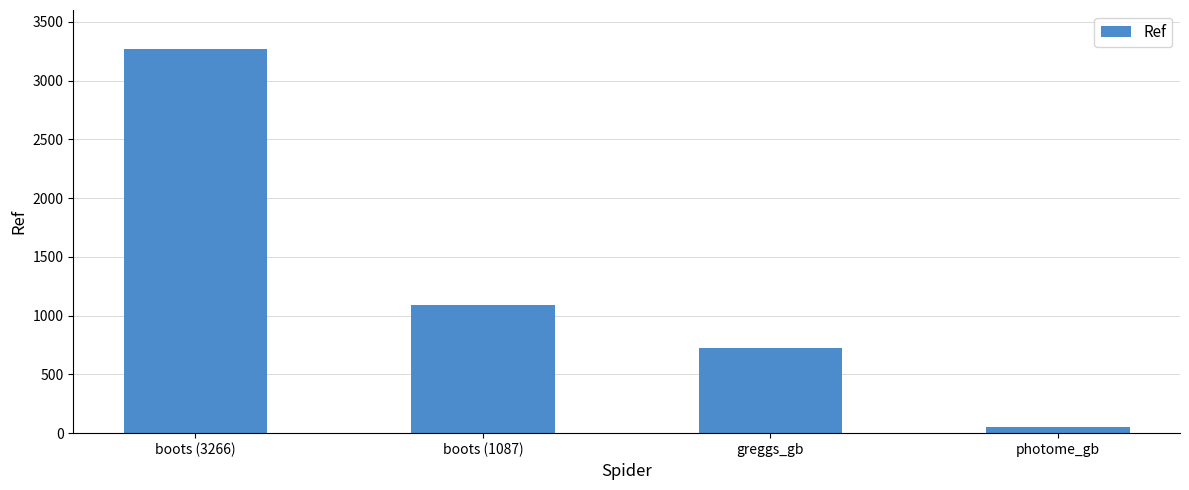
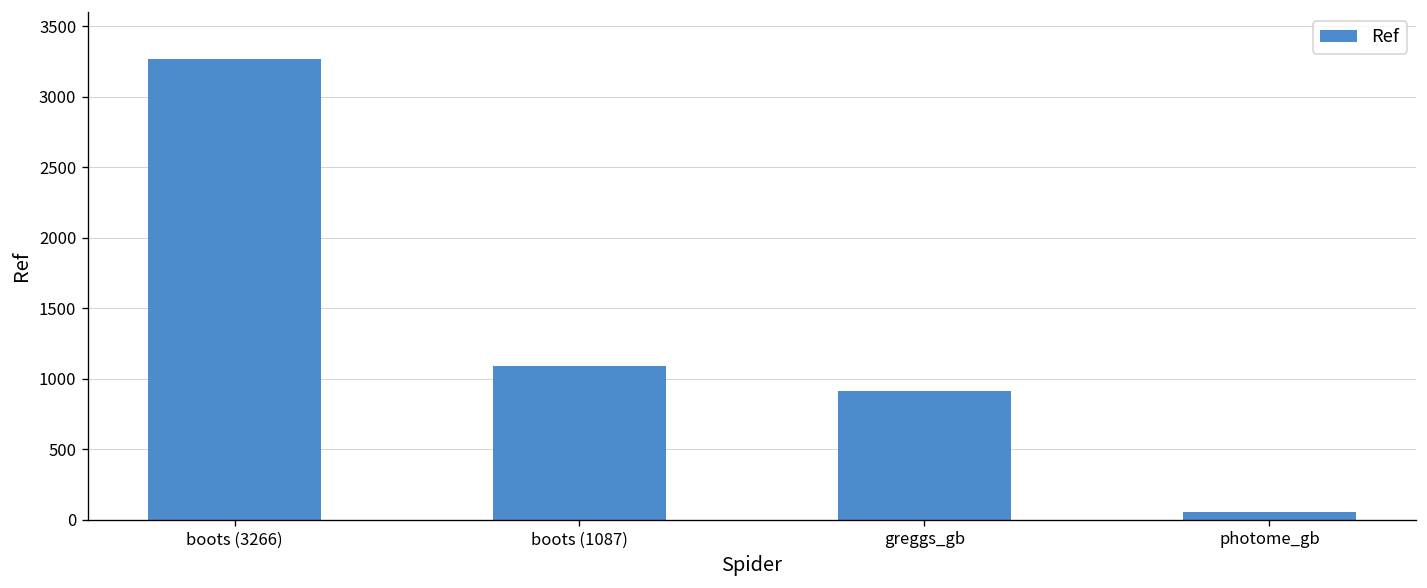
greggs_gb: 720 -> 910
